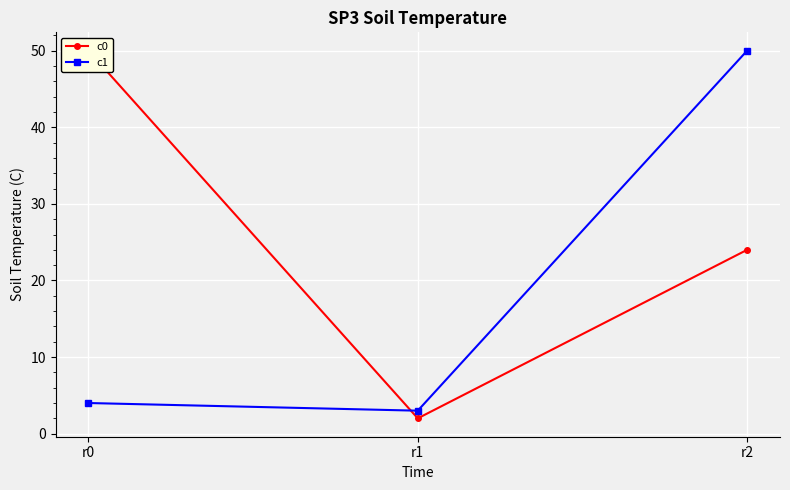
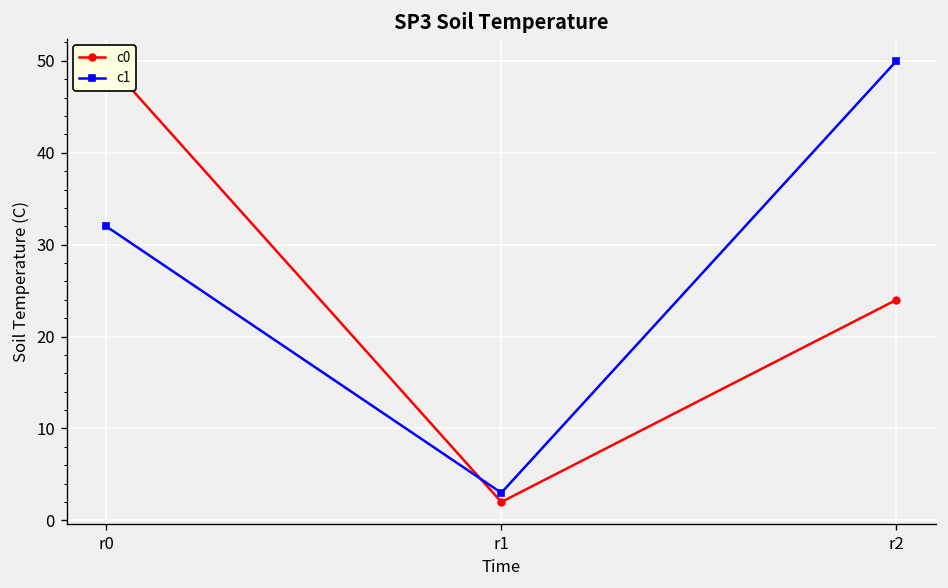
c1, r0: 4 -> 32
